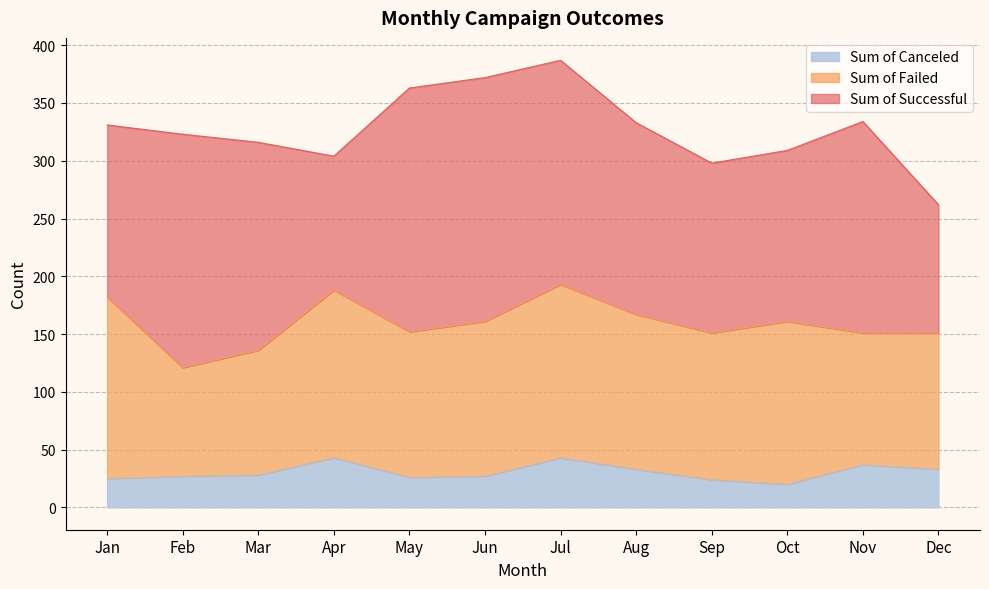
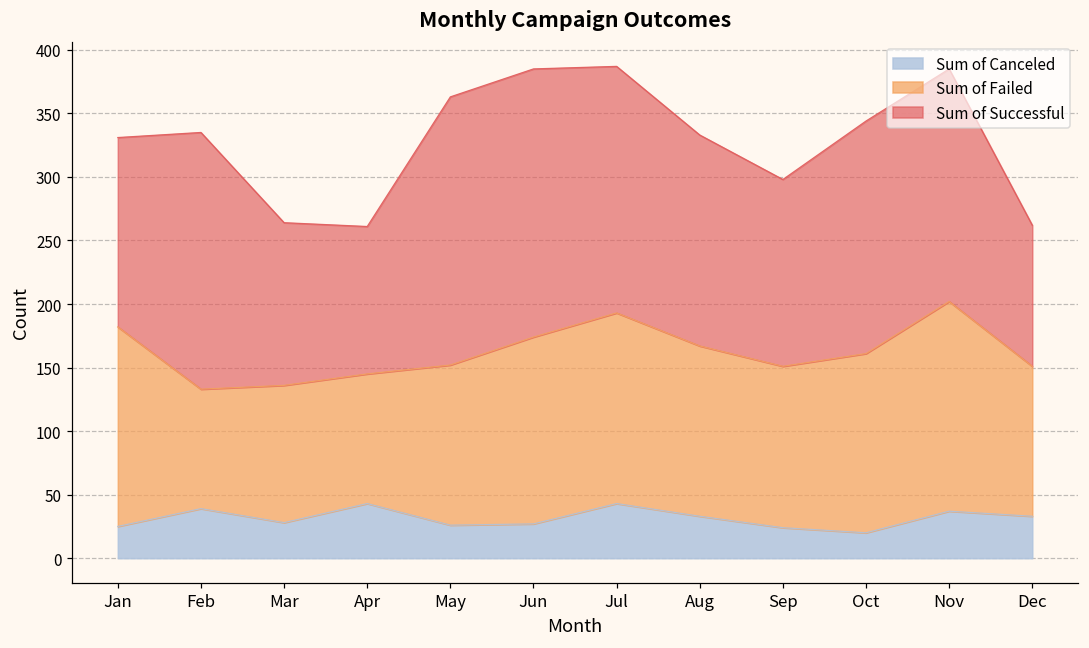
Sum of Canceled, Feb: 27 -> 39
Sum of Successful, Mar: 180 -> 128
Sum of Failed, Apr: 145 -> 102
Sum of Failed, Jun: 134 -> 147
Sum of Successful, Oct: 148 -> 183
Sum of Failed, Nov: 114 -> 165
